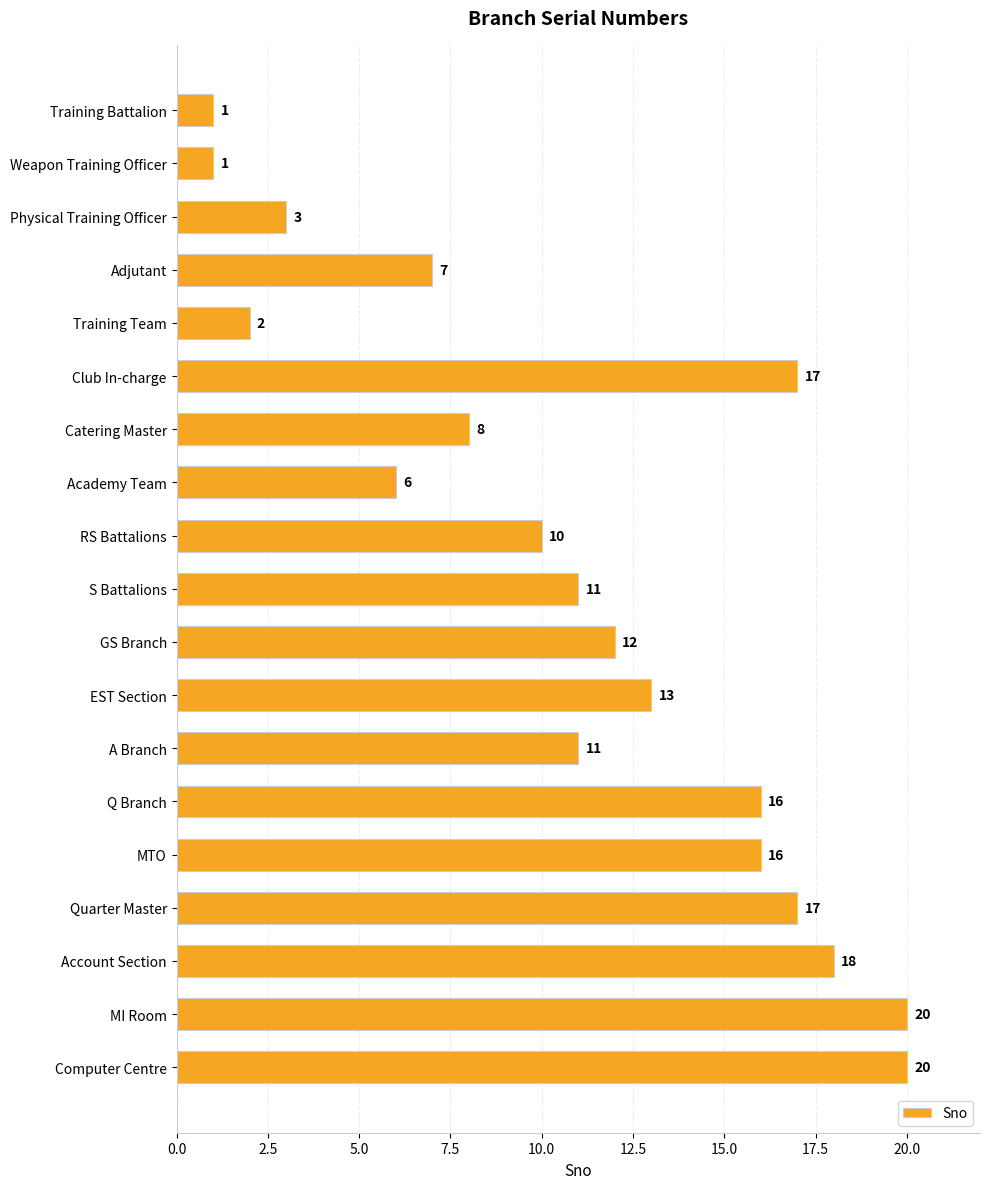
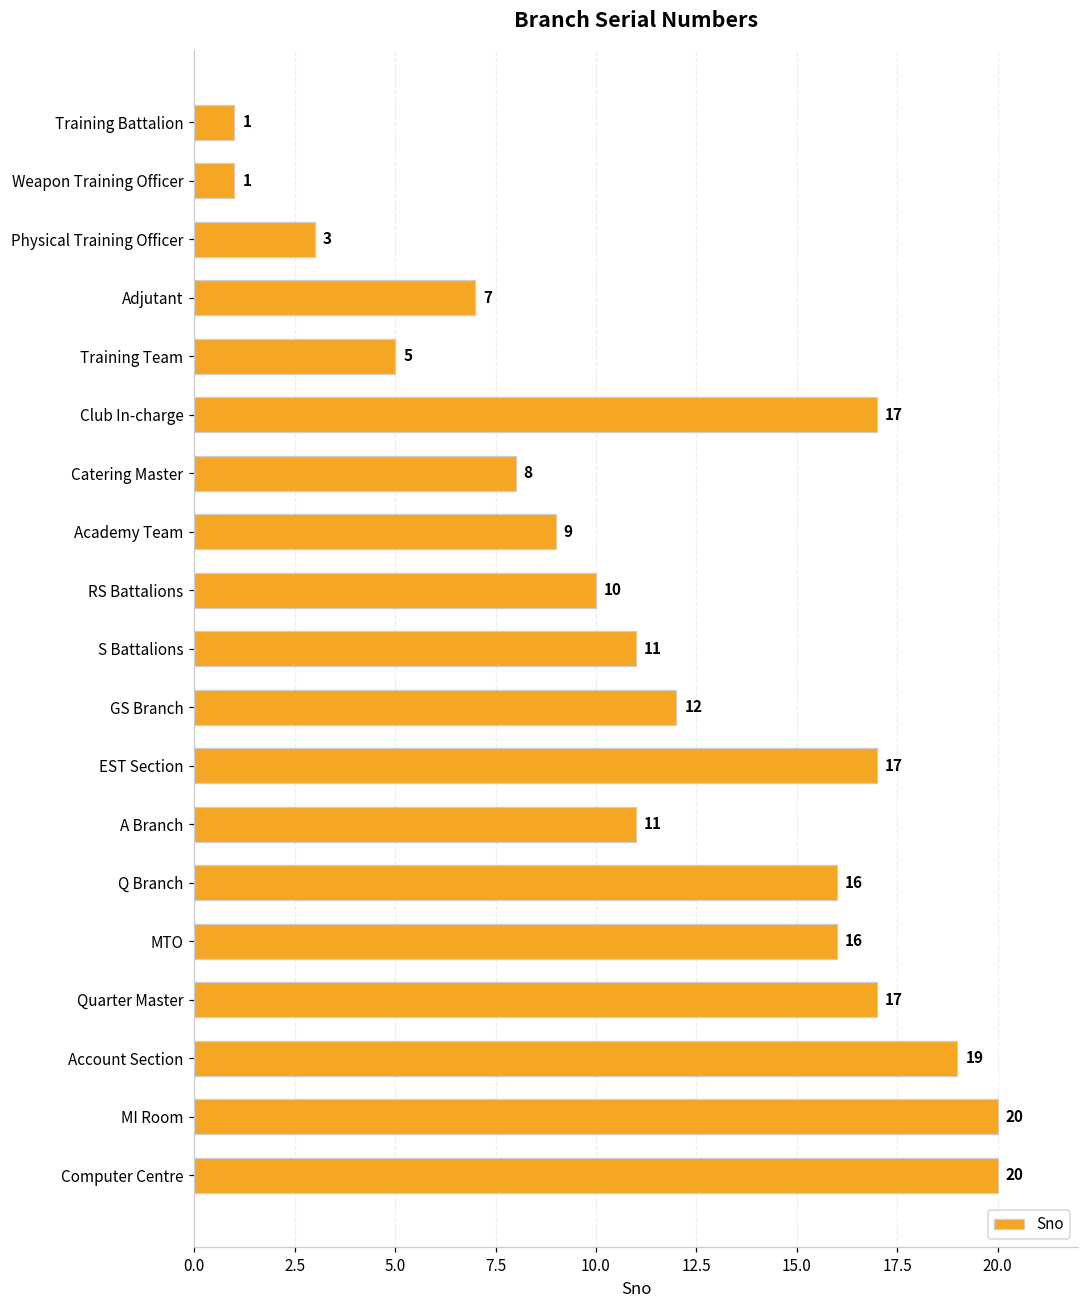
Training Team: 2 -> 5
Academy Team: 6 -> 9
EST Section: 13 -> 17
Account Section: 18 -> 19
